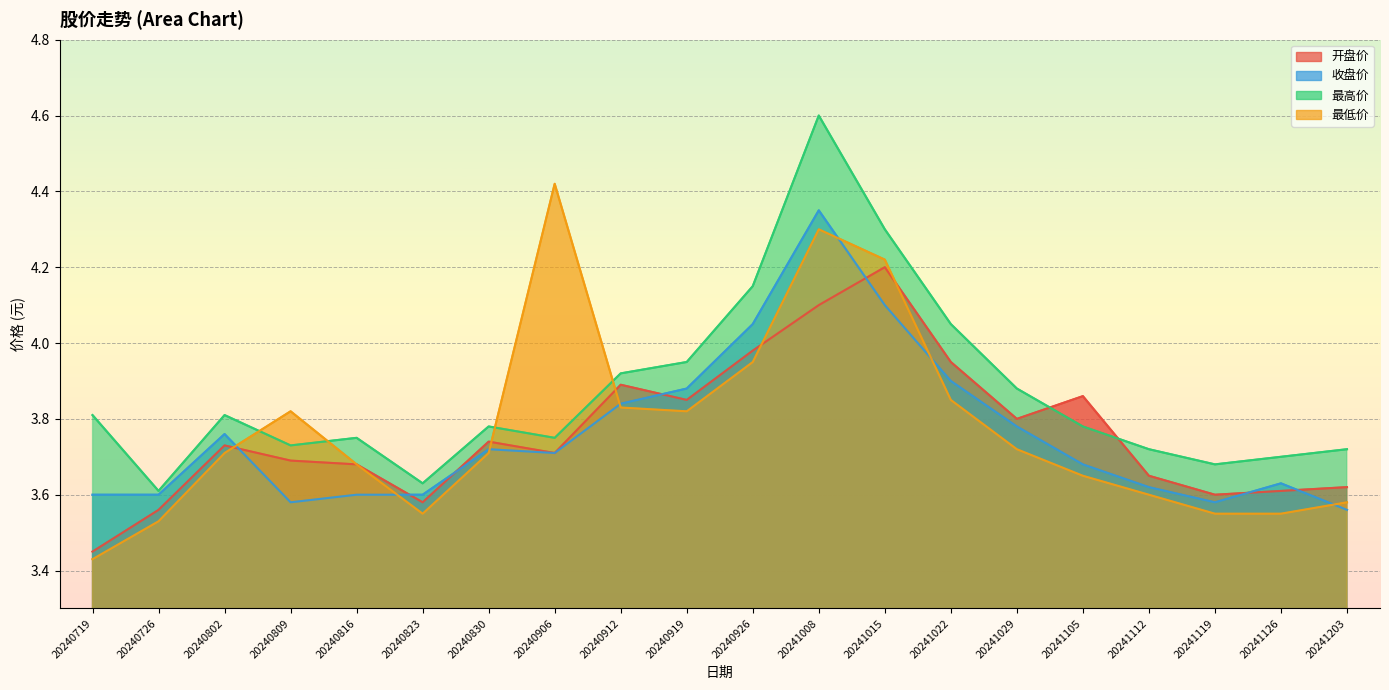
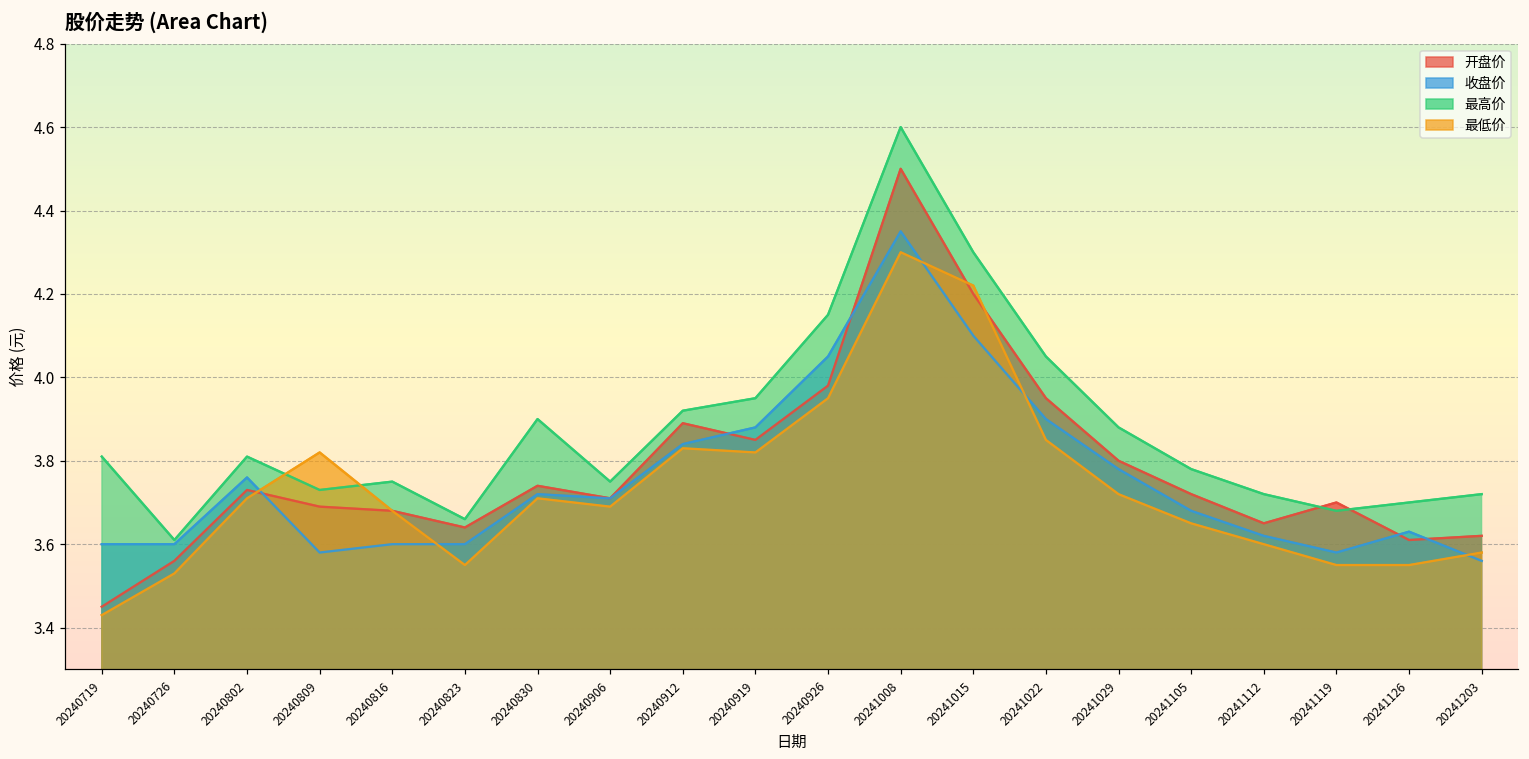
开盘价, 20240823: 3.58 -> 3.64
最高价, 20240823: 3.63 -> 3.66
最高价, 20240830: 3.78 -> 3.90
最低价, 20240906: 4.42 -> 3.69
开盘价, 20241008: 4.1 -> 4.5
开盘价, 20241105: 3.86 -> 3.72
开盘价, 20241119: 3.6 -> 3.7
